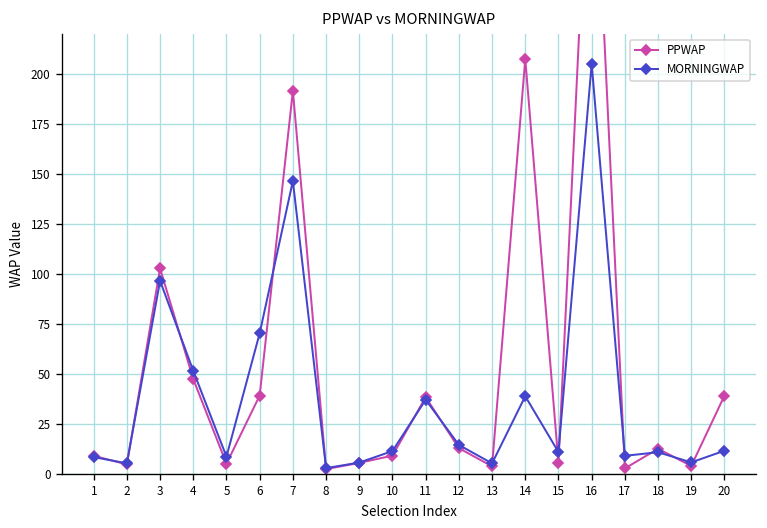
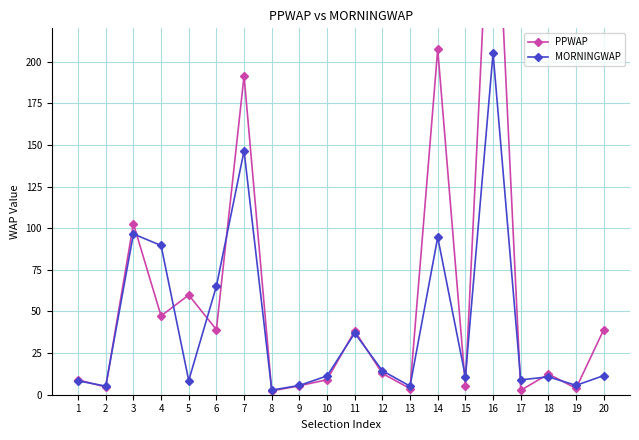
MORNINGWAP, 4: 51 -> 90
PPWAP, 5: 5 -> 60
MORNINGWAP, 6: 70 -> 65
MORNINGWAP, 14: 39 -> 95
